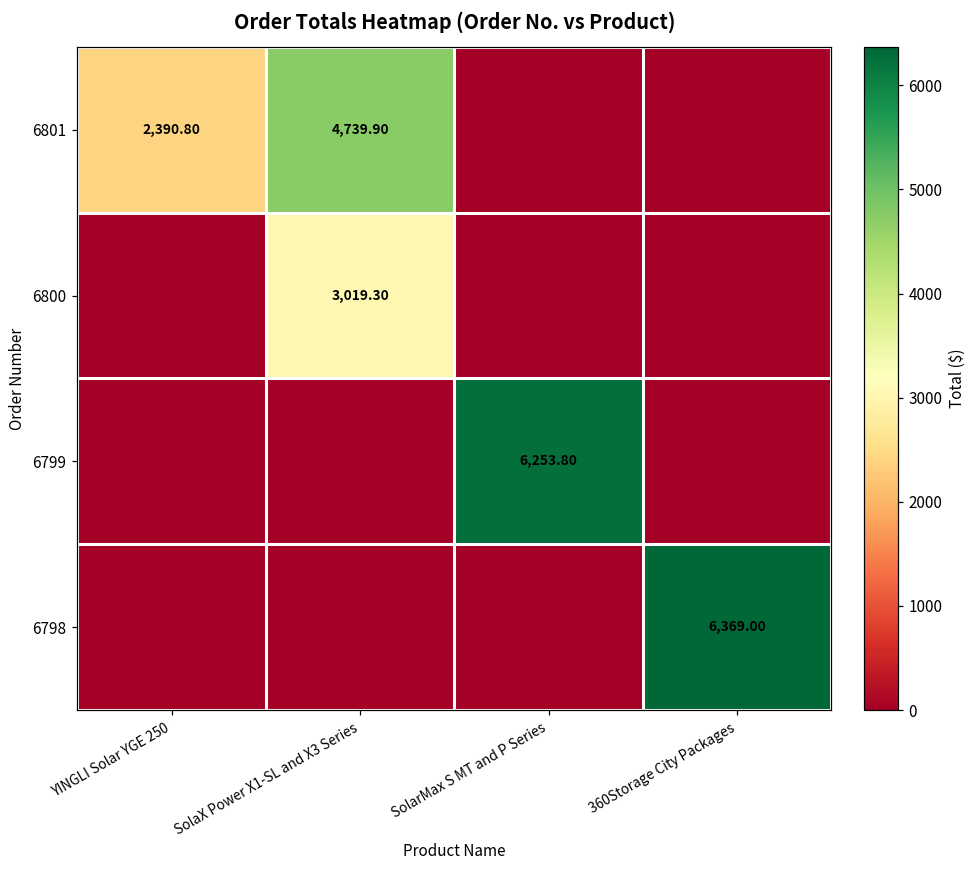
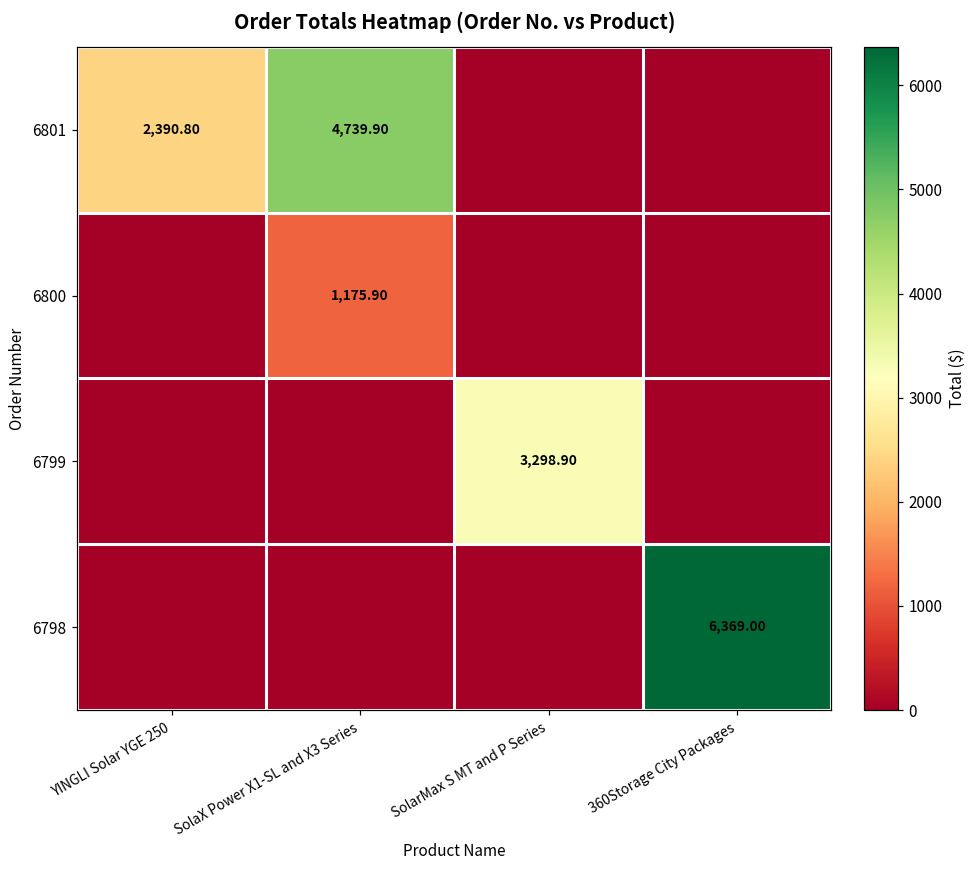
6800, SolaX Power X1-SL and X3 Series: 3,019.30 -> 1,175.90
6799, SolarMax S MT and P Series: 6,253.80 -> 3,298.90
